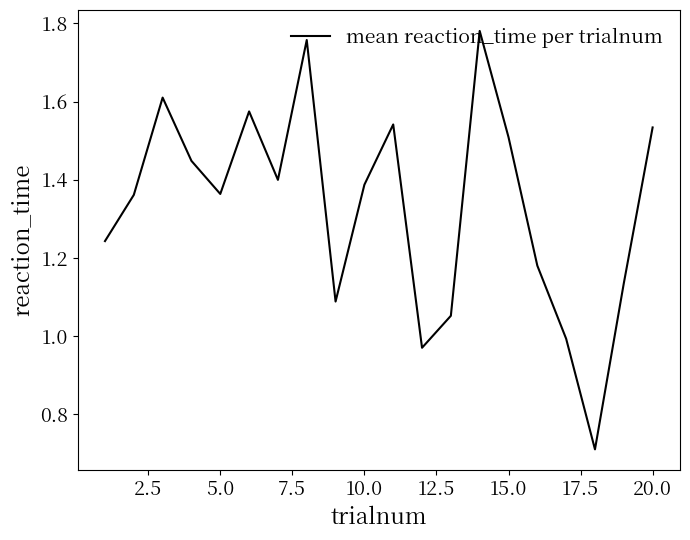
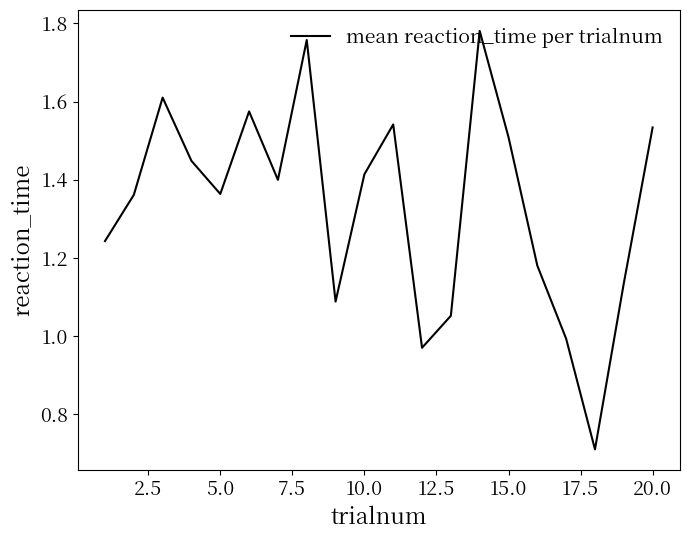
10.0: 1.39 -> 1.41
